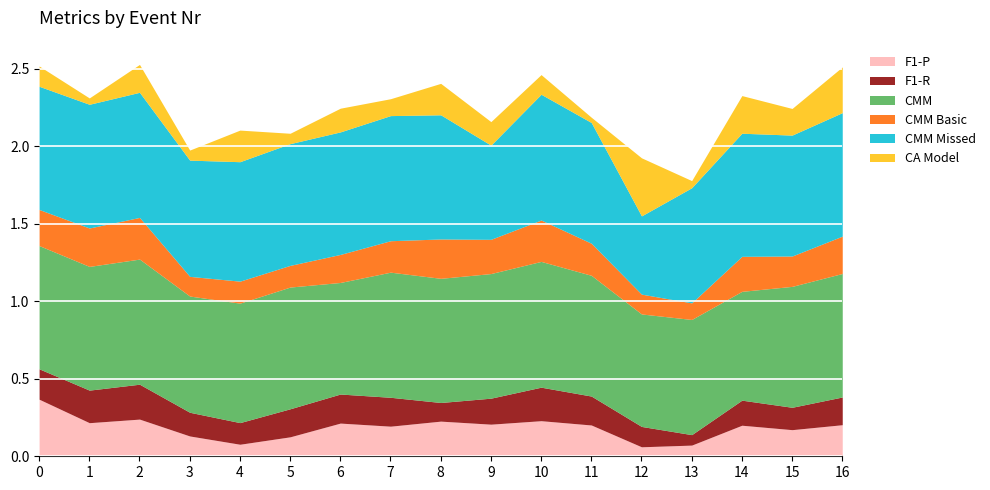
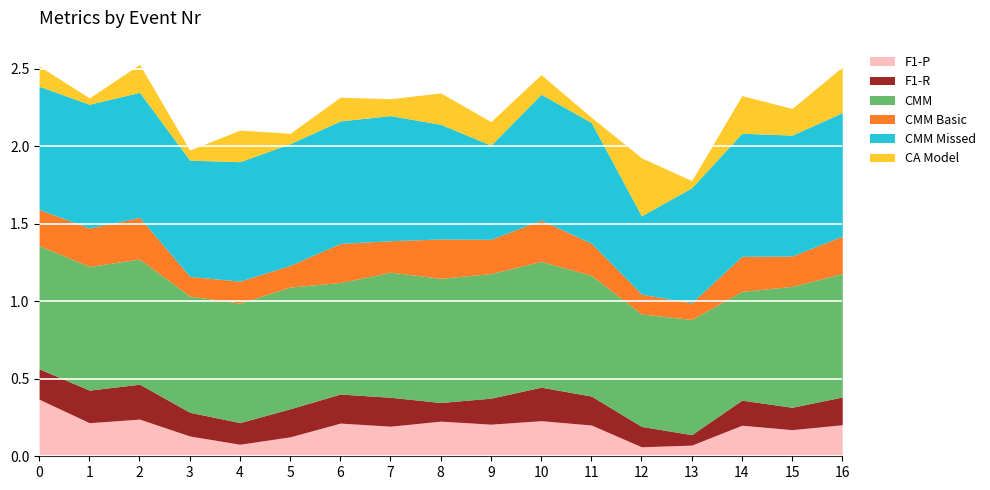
CMM Basic, 6: 0.18 -> 0.25
CMM Missed, 8: 0.80 -> 0.74
